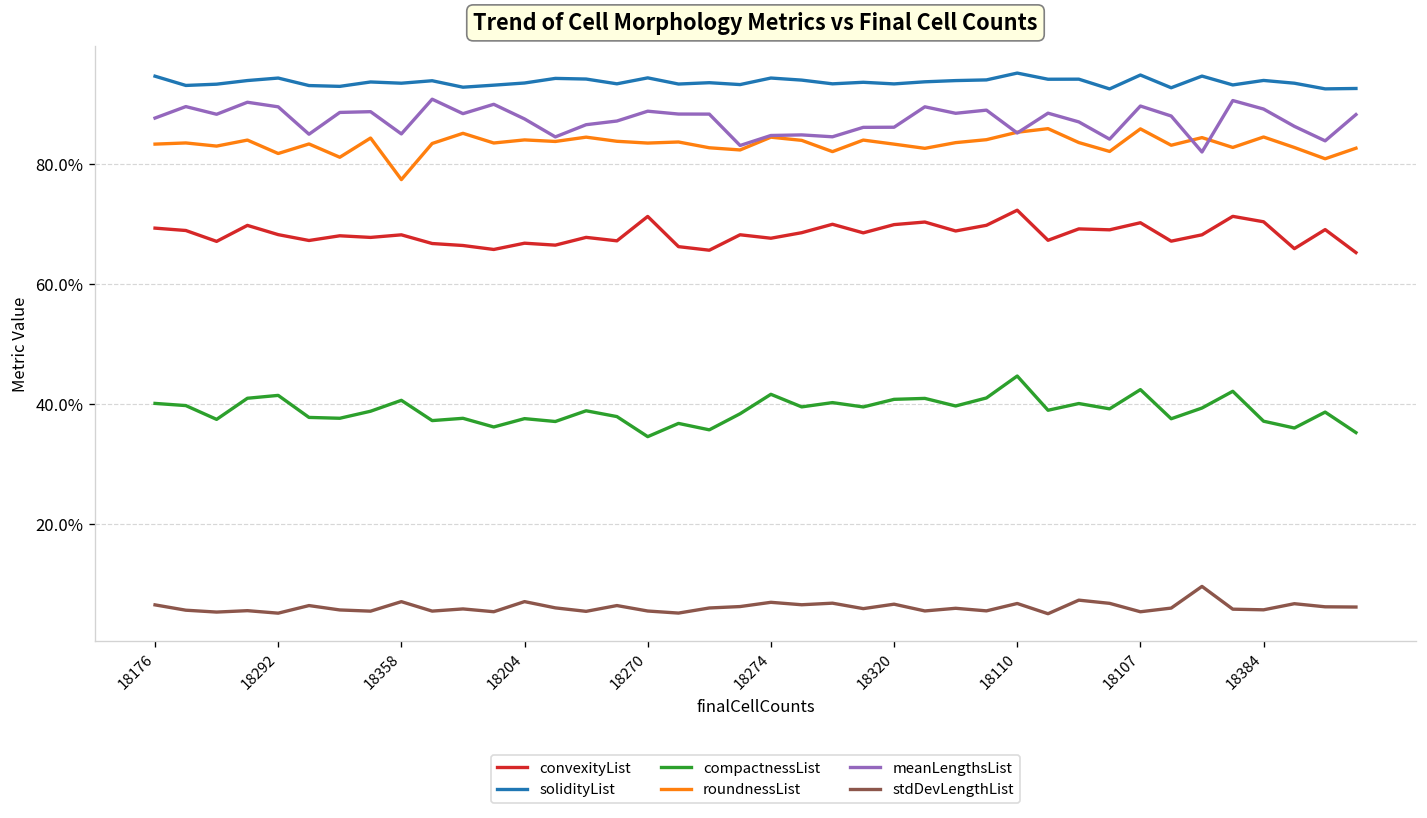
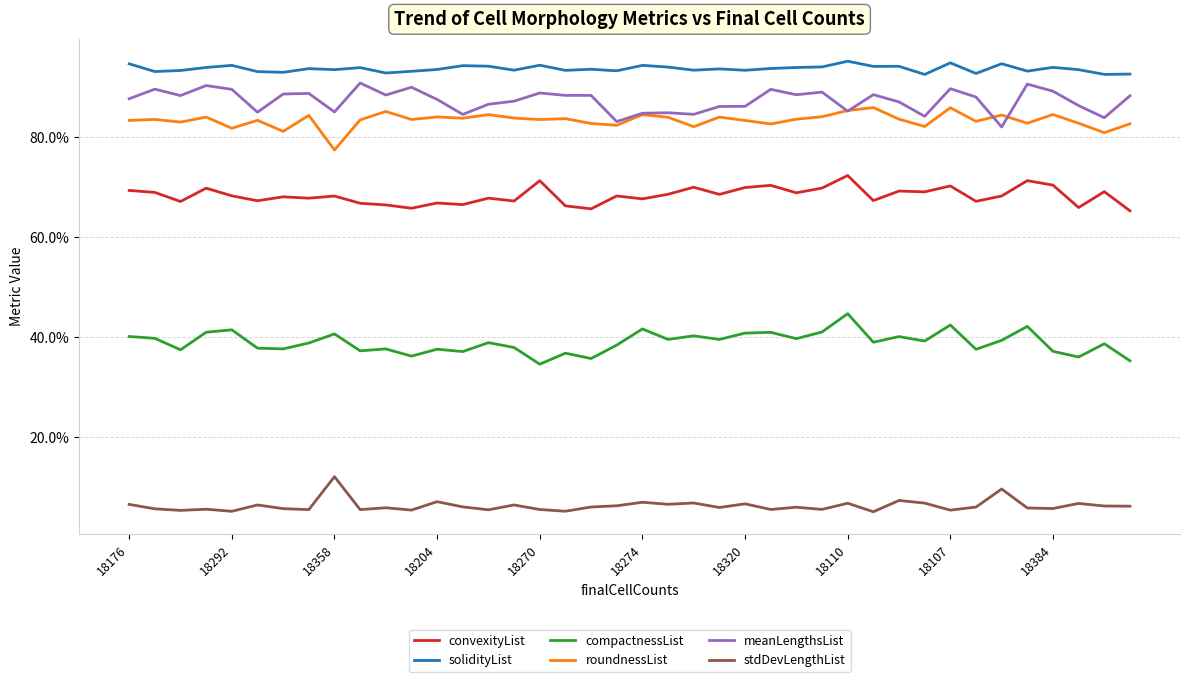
stdDevLengthList, 18358: 7% -> 12%
